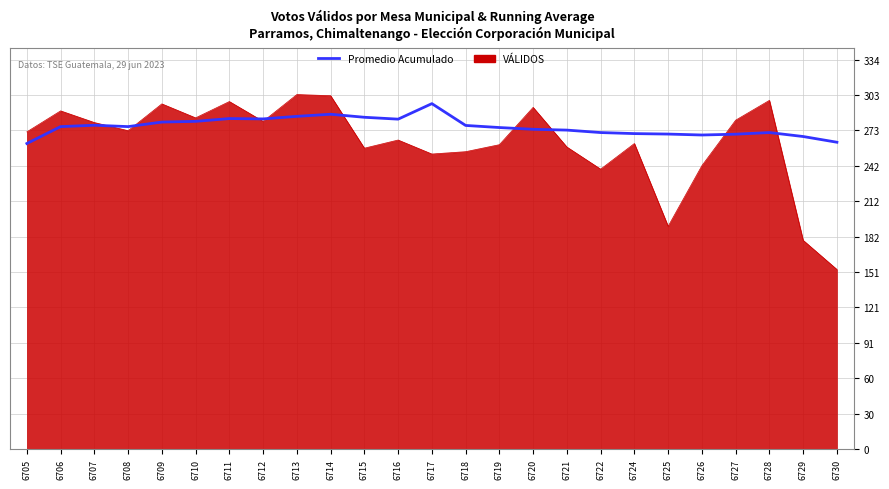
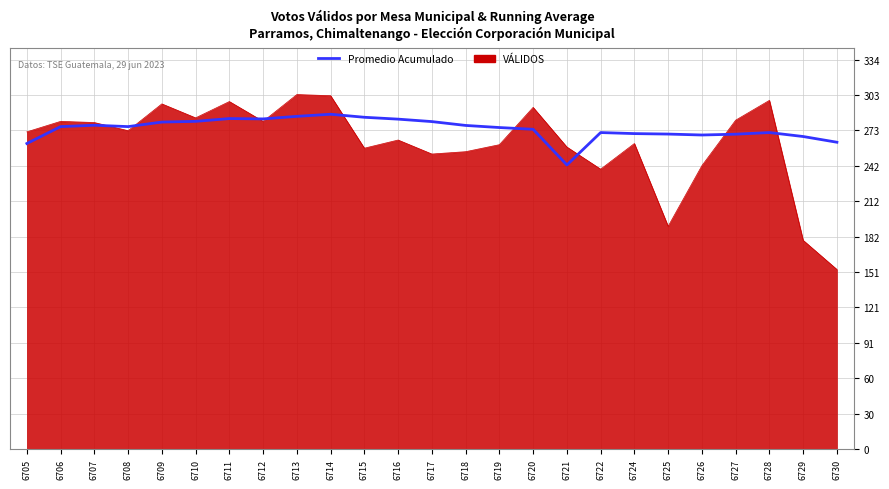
VÁLIDOS, 6706: 290 -> 281
Promedio Acumulado, 6717: 296 -> 281
Promedio Acumulado, 6721: 274 -> 244
